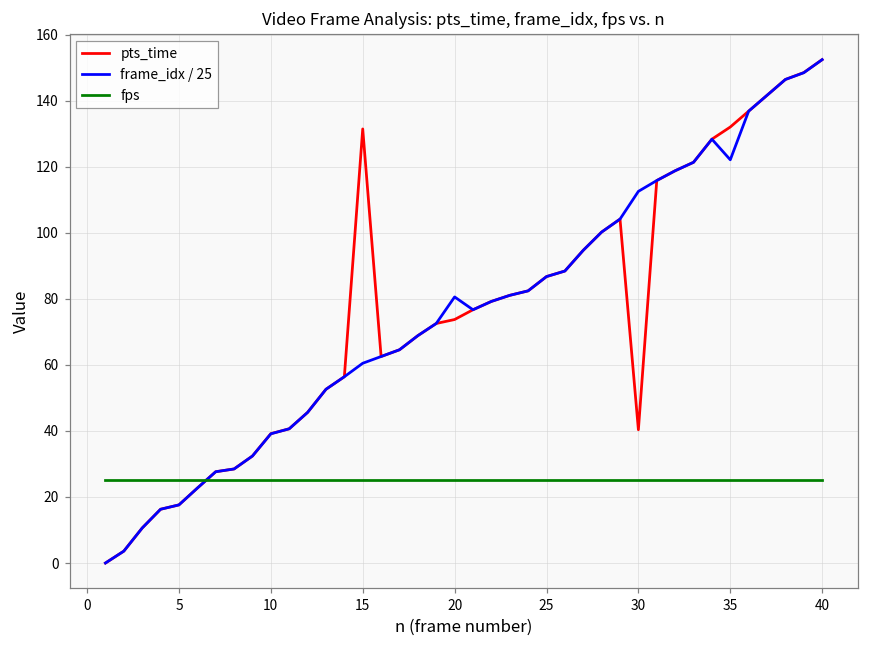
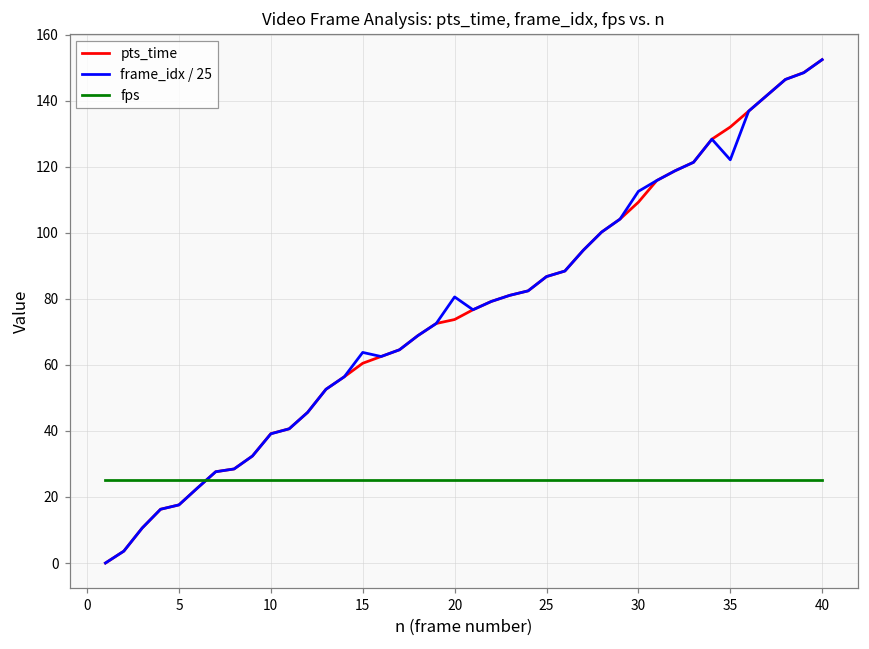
pts_time, 15: 131 -> 60
frame_idx / 25, 15: 60 -> 64
pts_time, 30: 40 -> 109
